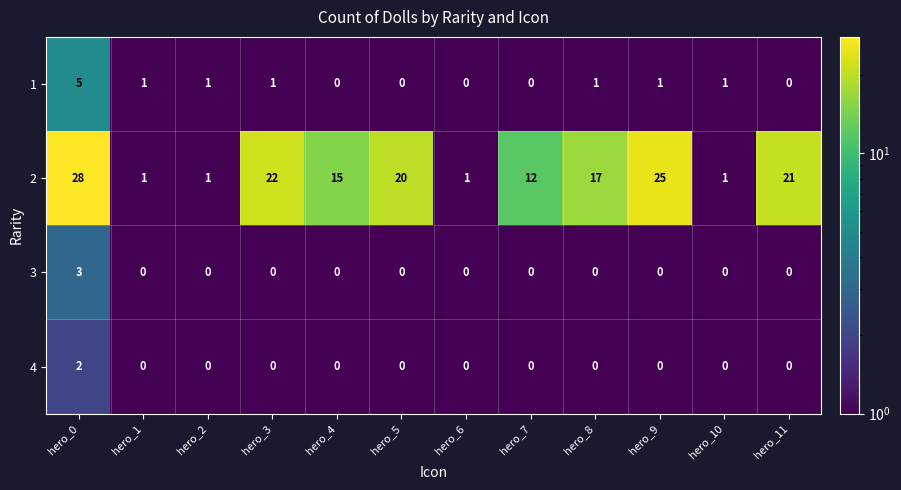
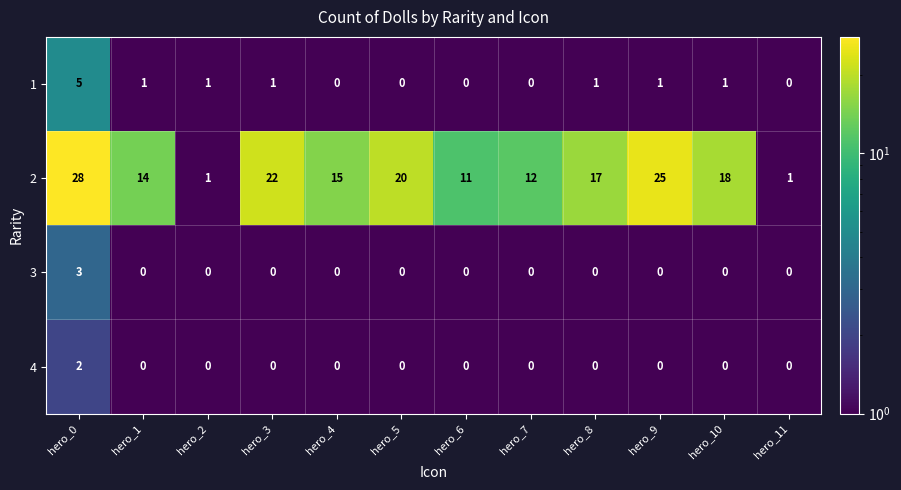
2, hero_1: 1 -> 14
2, hero_6: 1 -> 11
2, hero_10: 1 -> 18
2, hero_11: 21 -> 1
